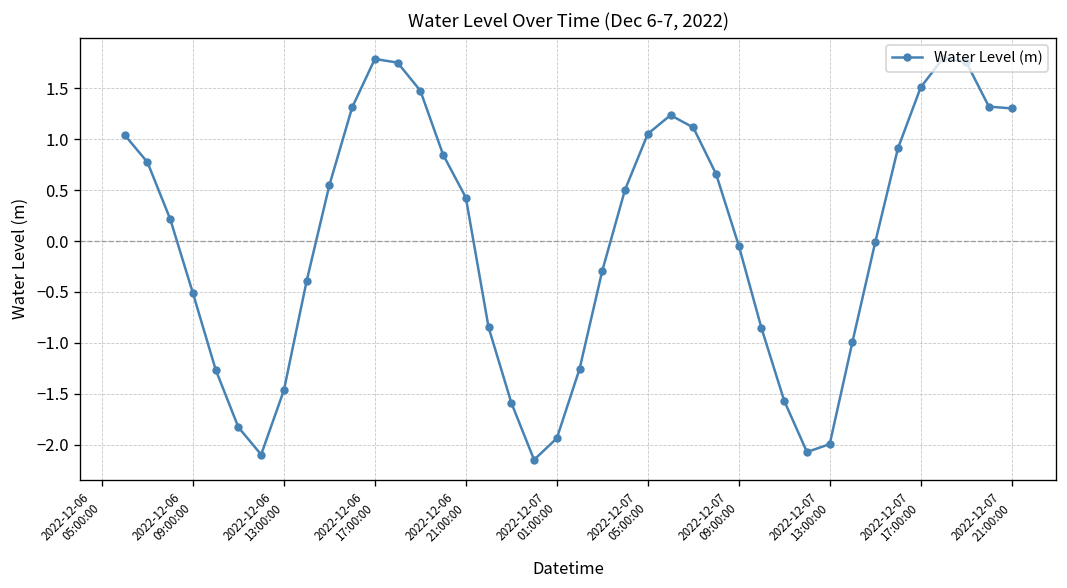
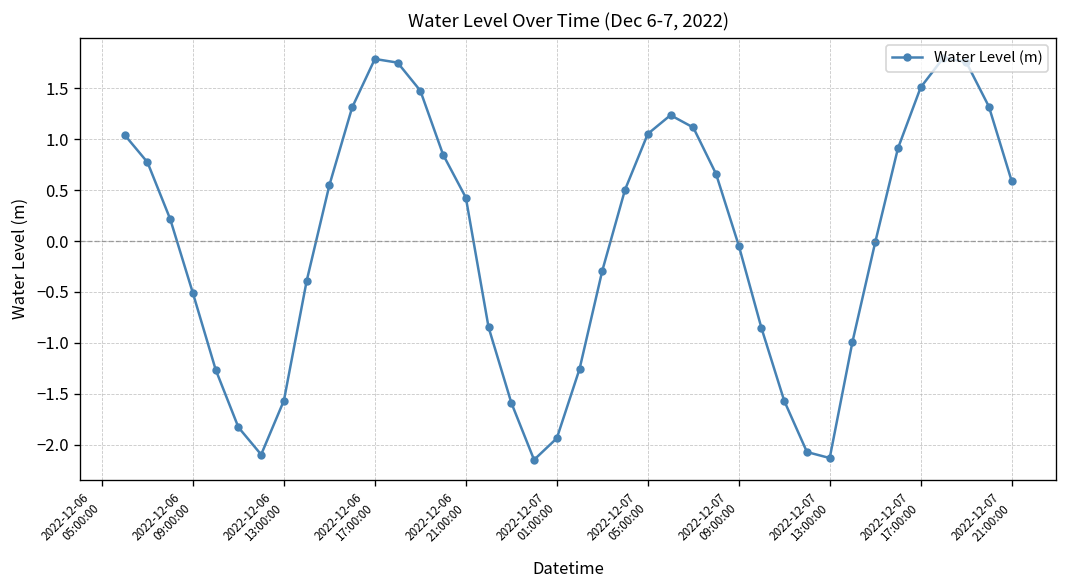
2022-12-06 13:00:00: -1.5 -> -1.6
2022-12-07 13:00:00: -2.0 -> -2.1
2022-12-07 21:00:00: 1.3 -> 0.6
